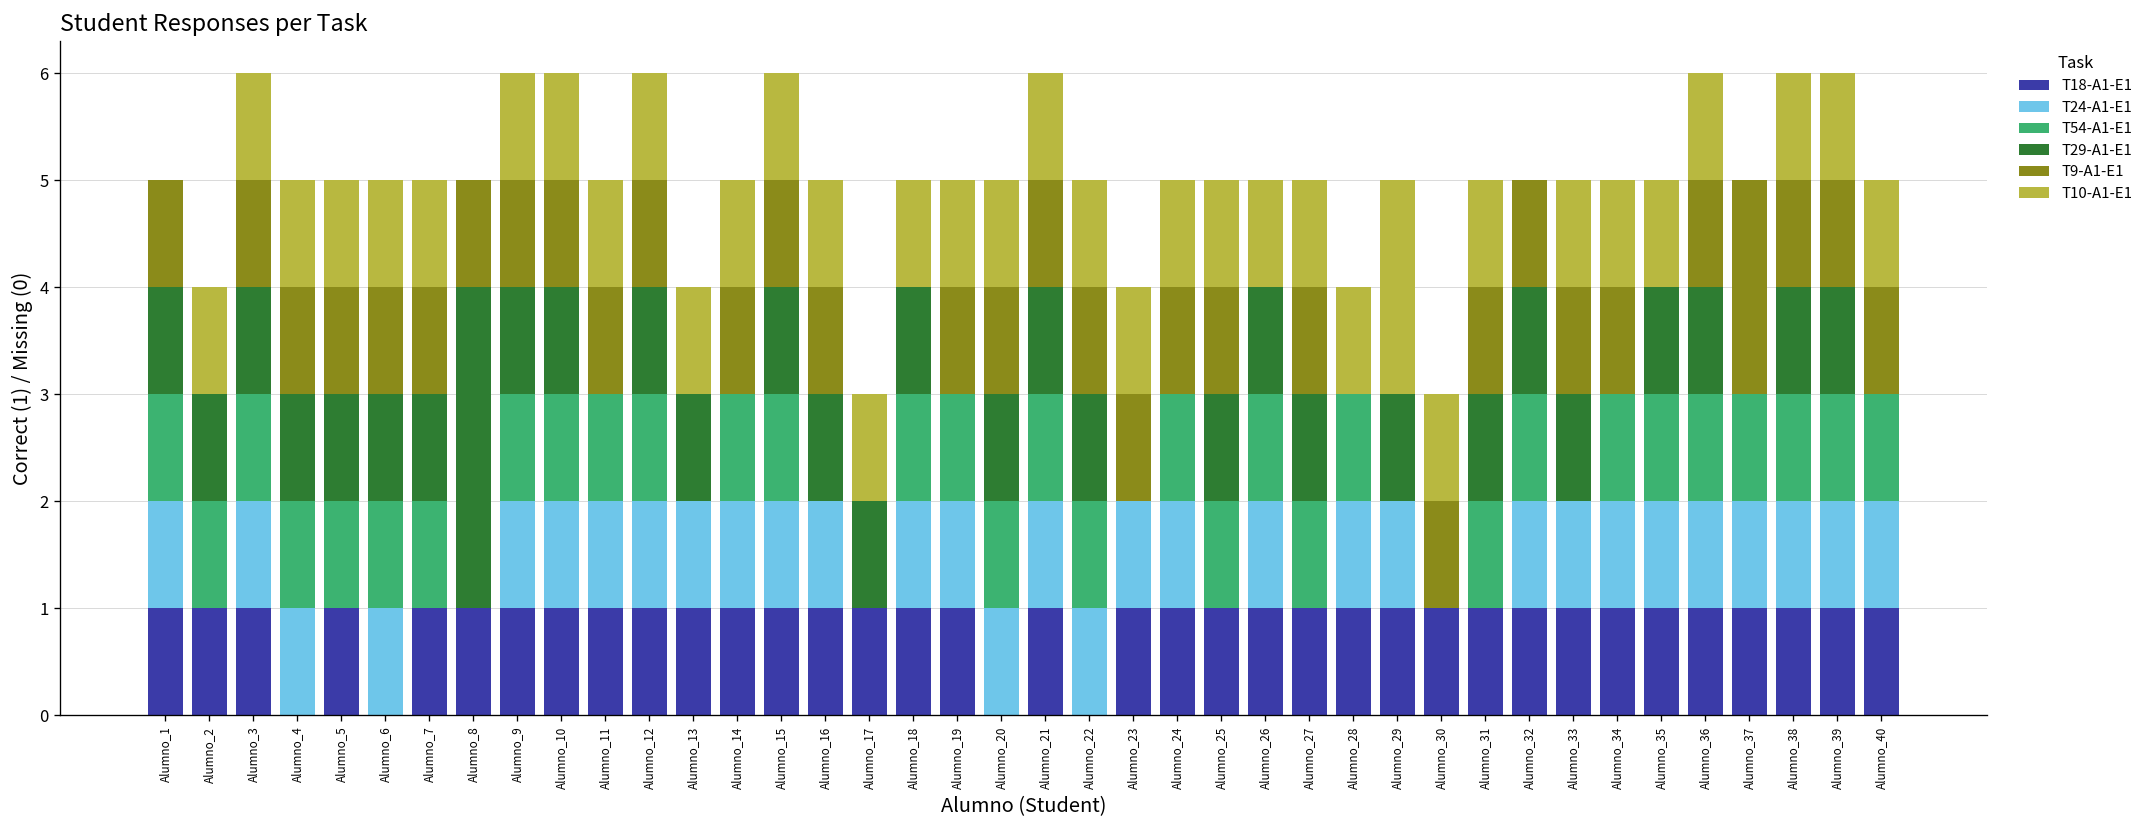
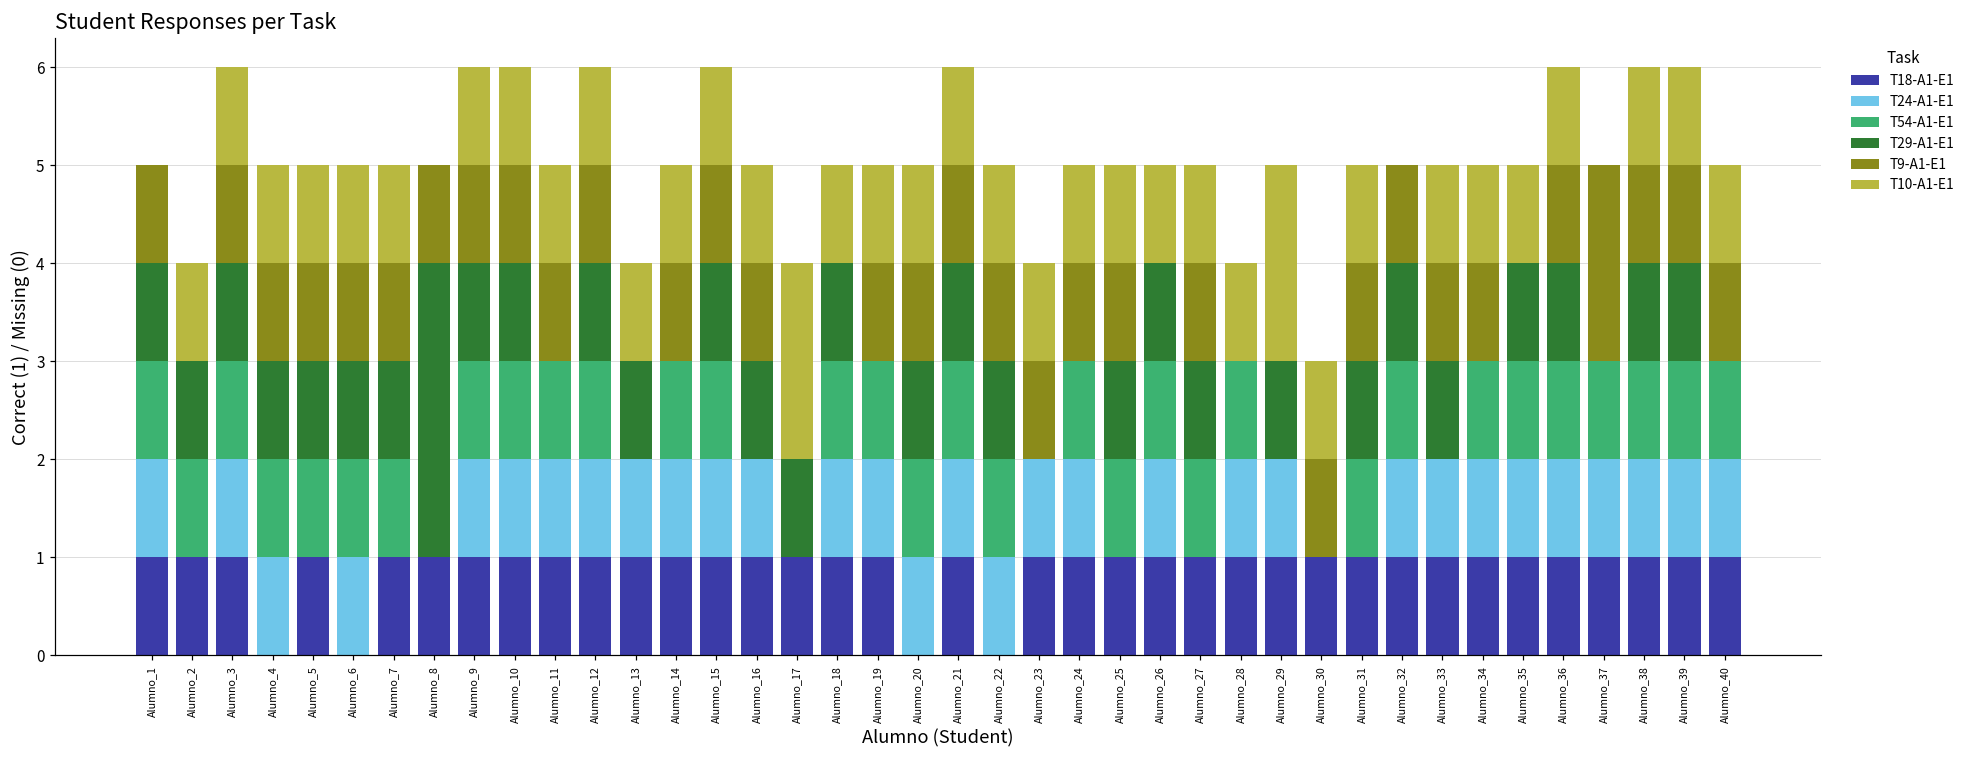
T10-A1-E1, Alumno_17: 1 -> 2
